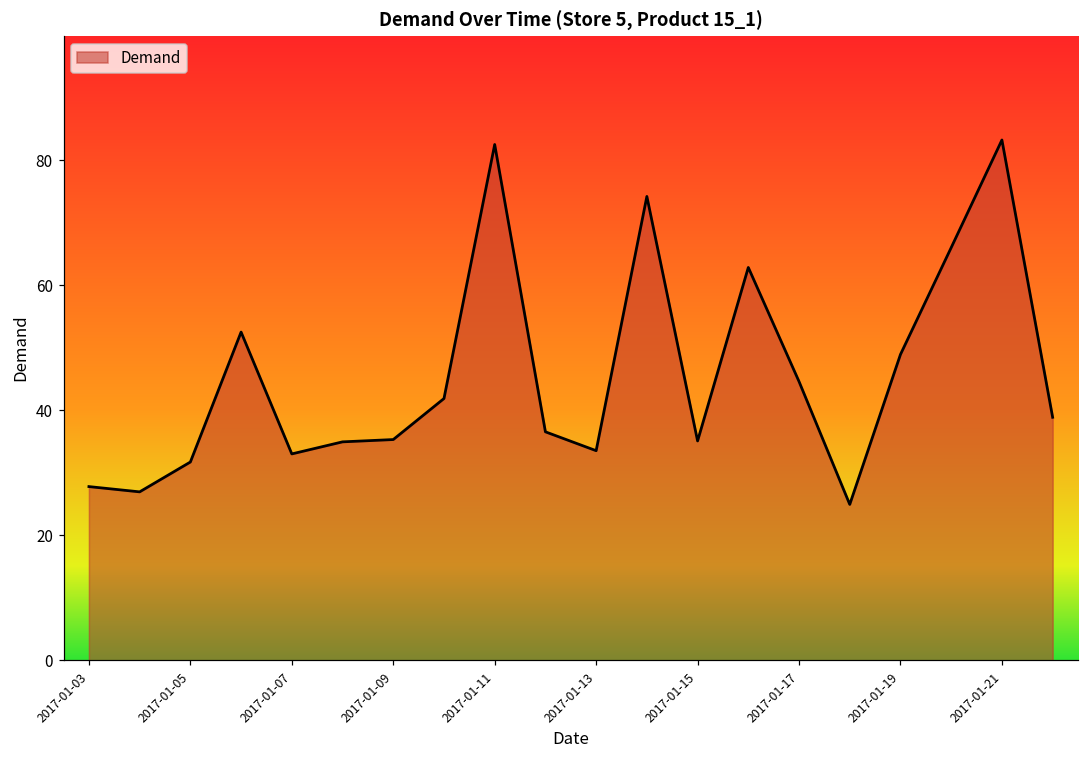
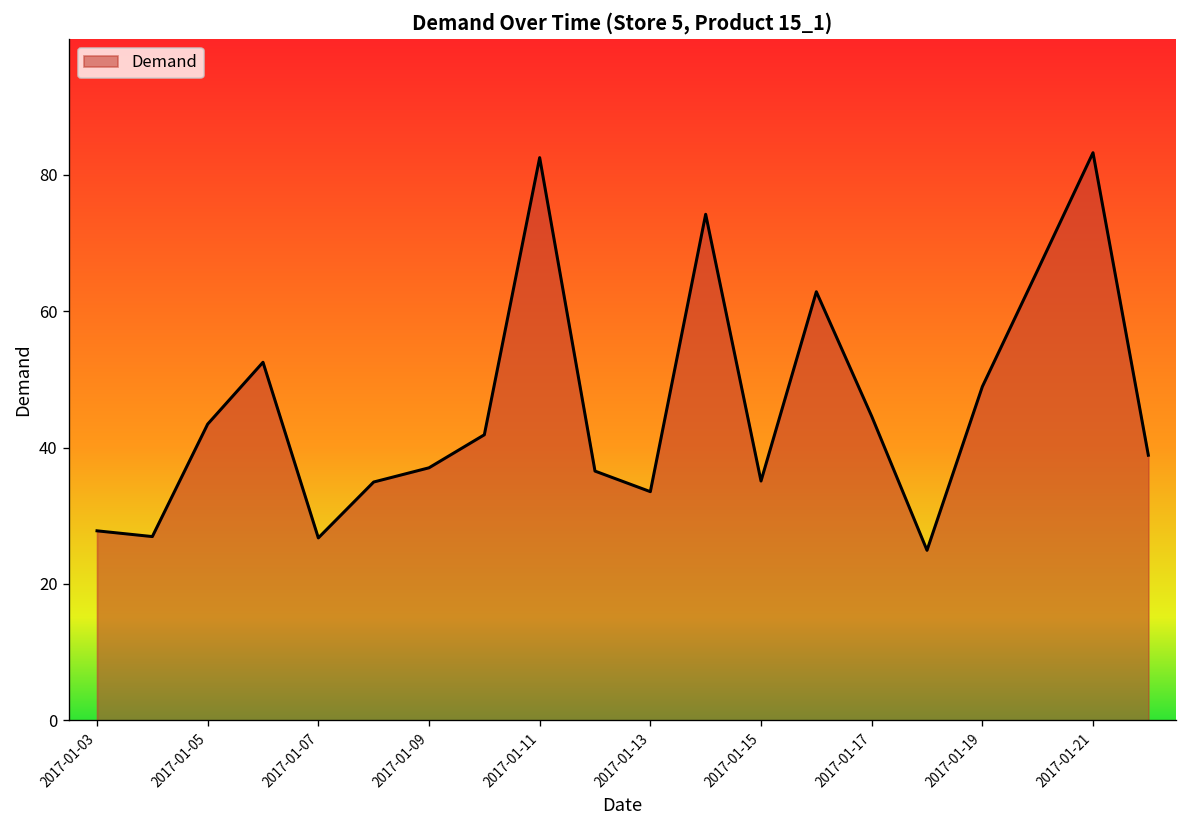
2017-01-05: 32 -> 43
2017-01-07: 33 -> 27
2017-01-09: 35 -> 37
